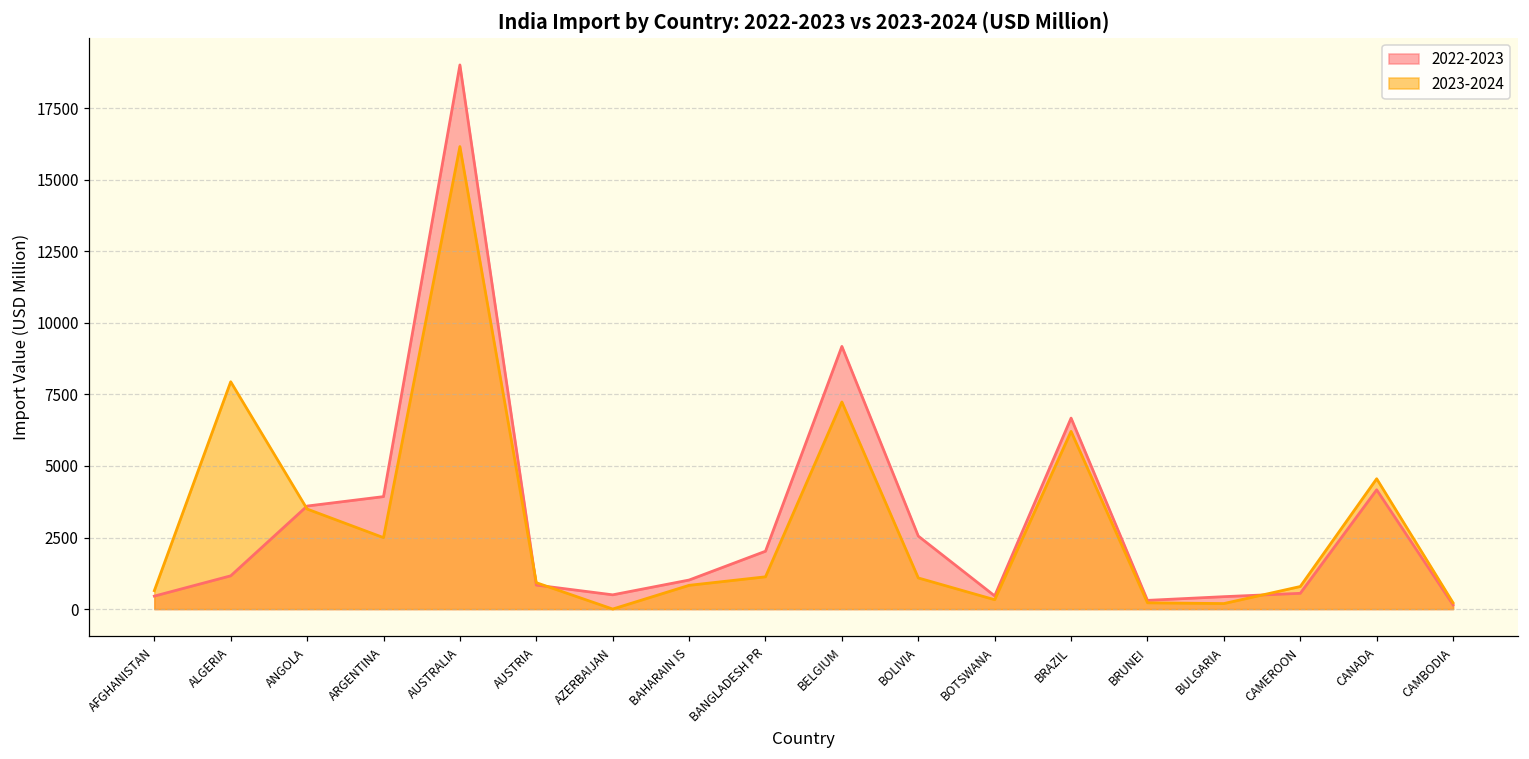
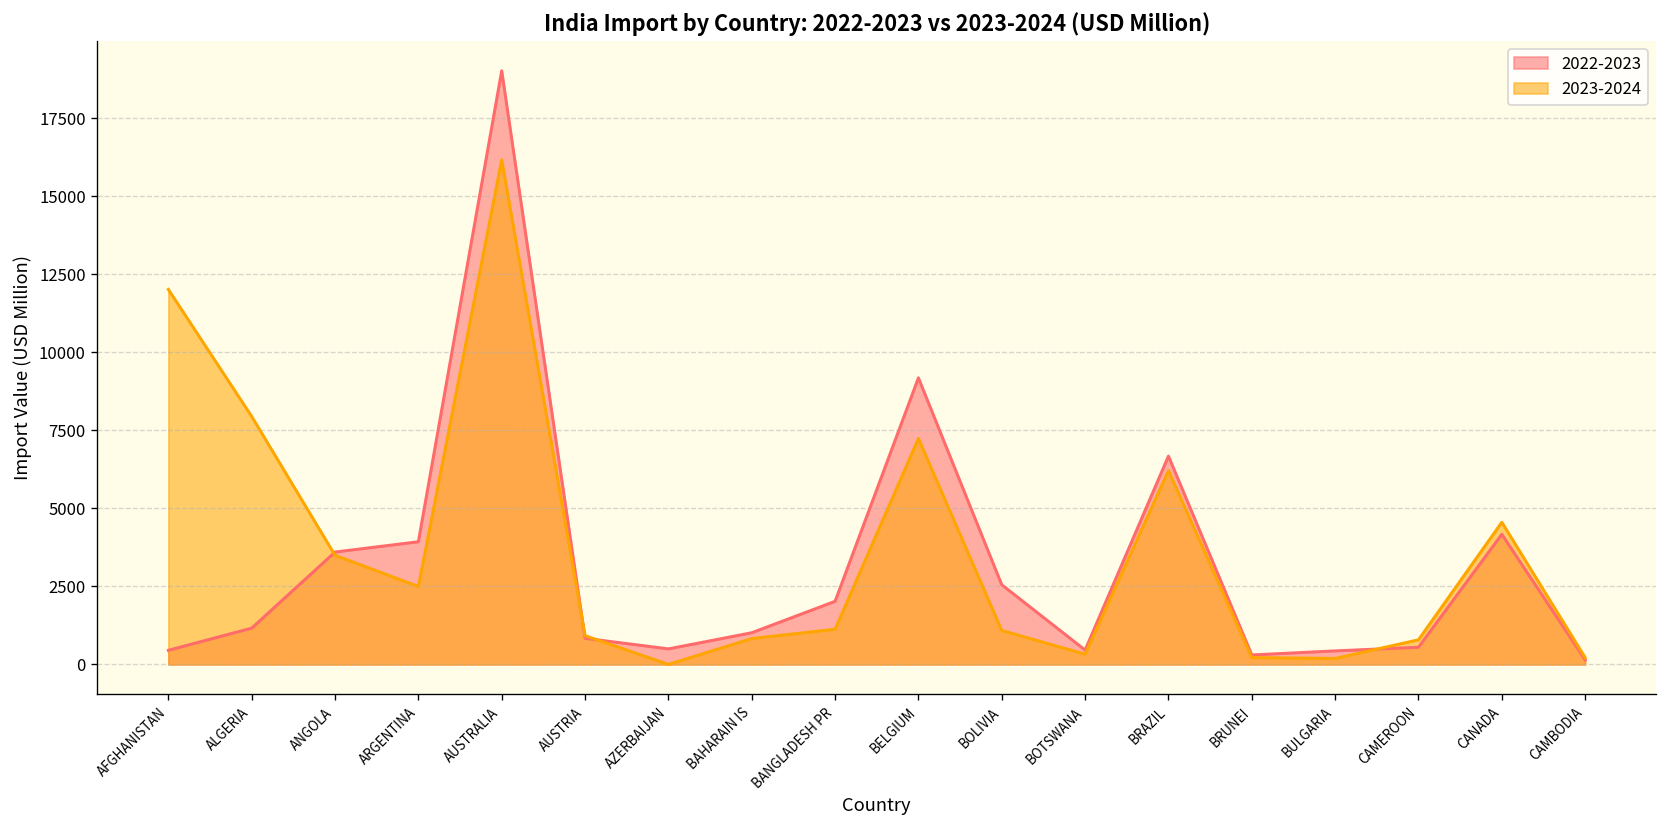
2023-2024, AFGHANISTAN: 600 -> 12000
